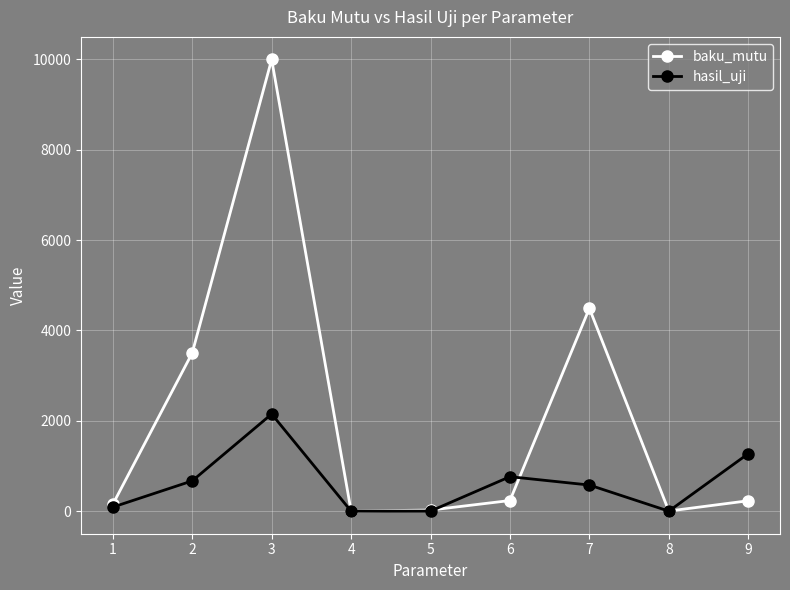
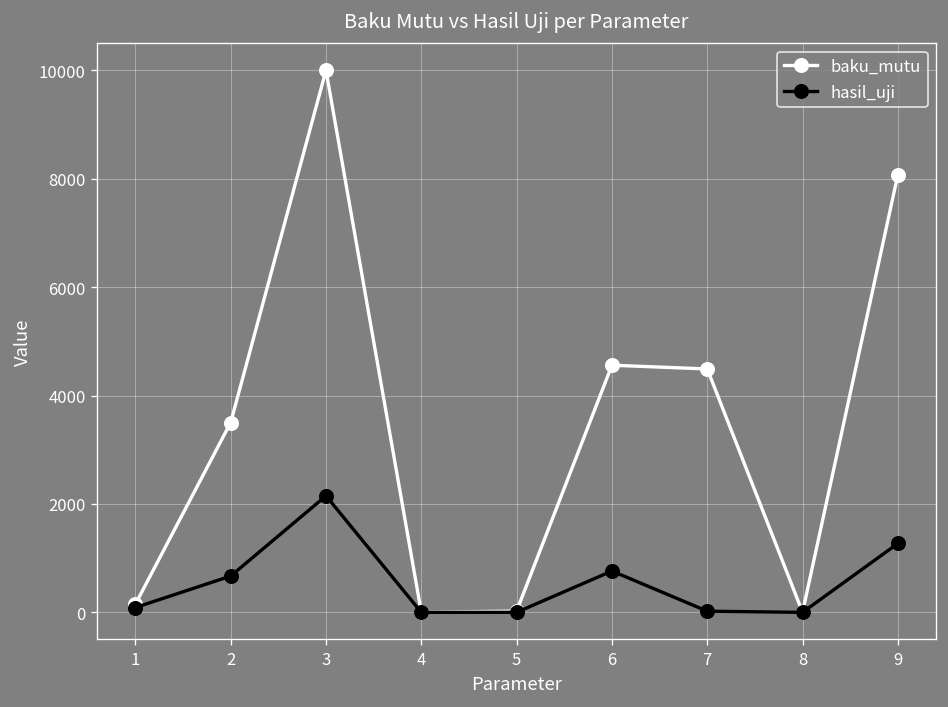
baku_mutu, 6: 200 -> 4600
hasil_uji, 7: 600 -> 0
baku_mutu, 9: 200 -> 8100
